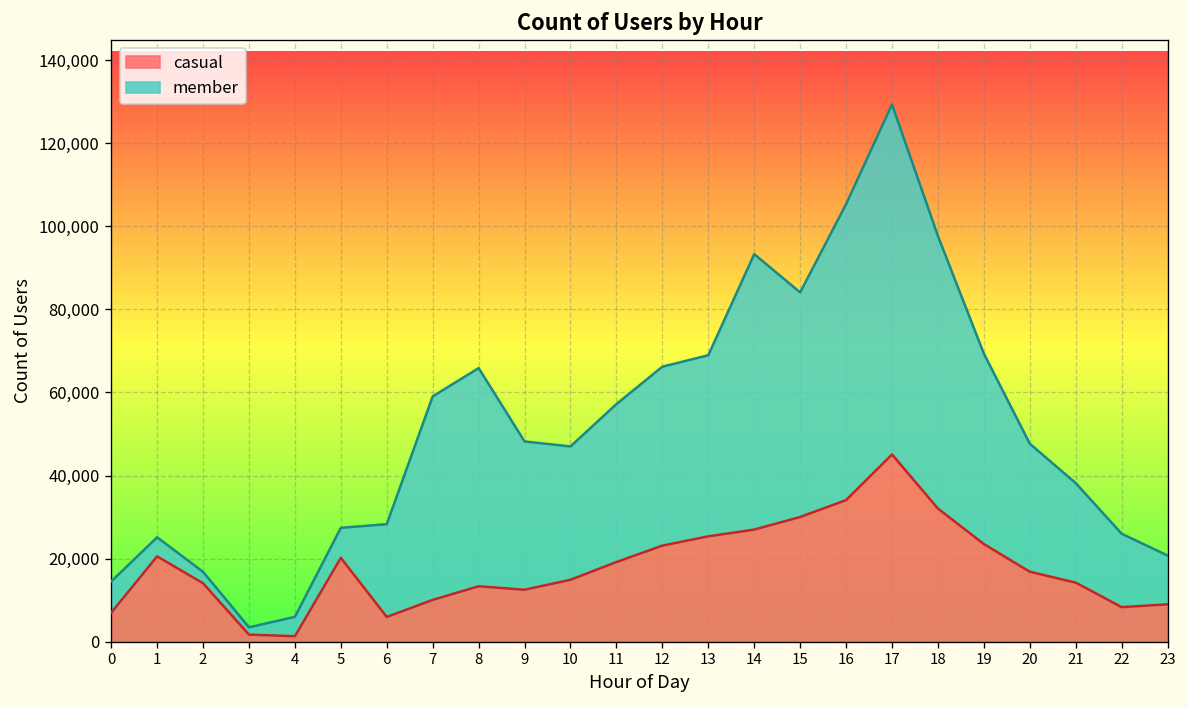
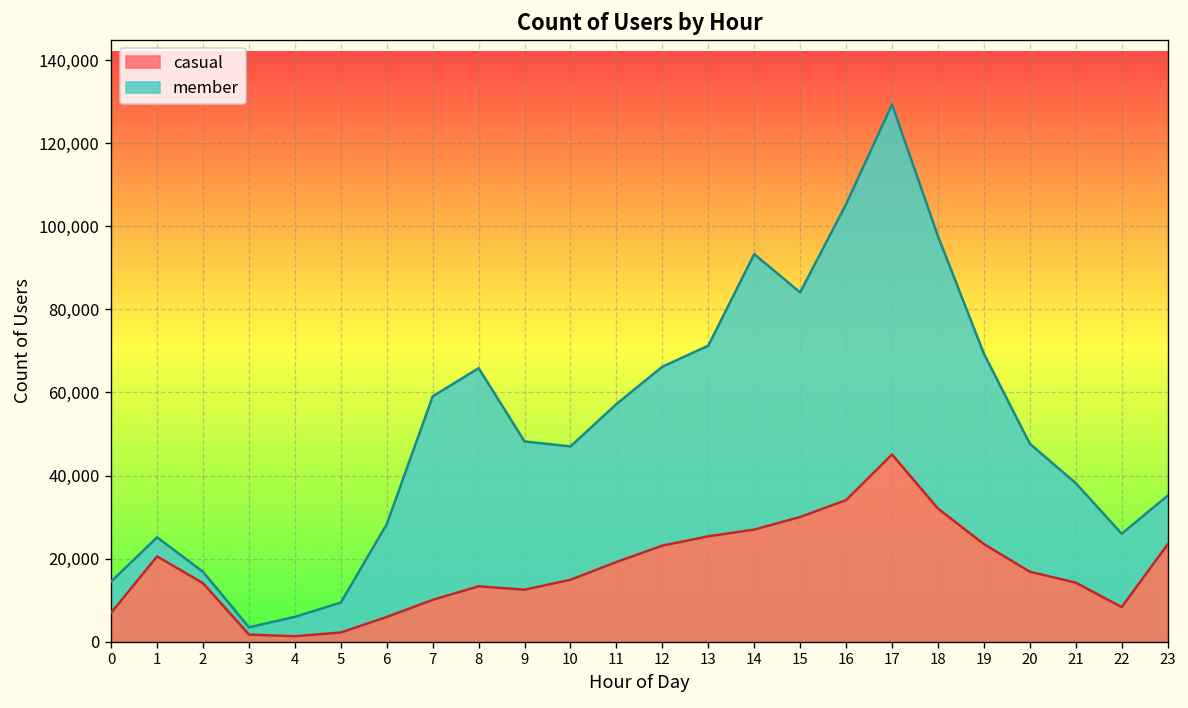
casual, 5: 20,000 -> 2,000
member, 13: 44,000 -> 46,000
casual, 23: 9,000 -> 23,000
